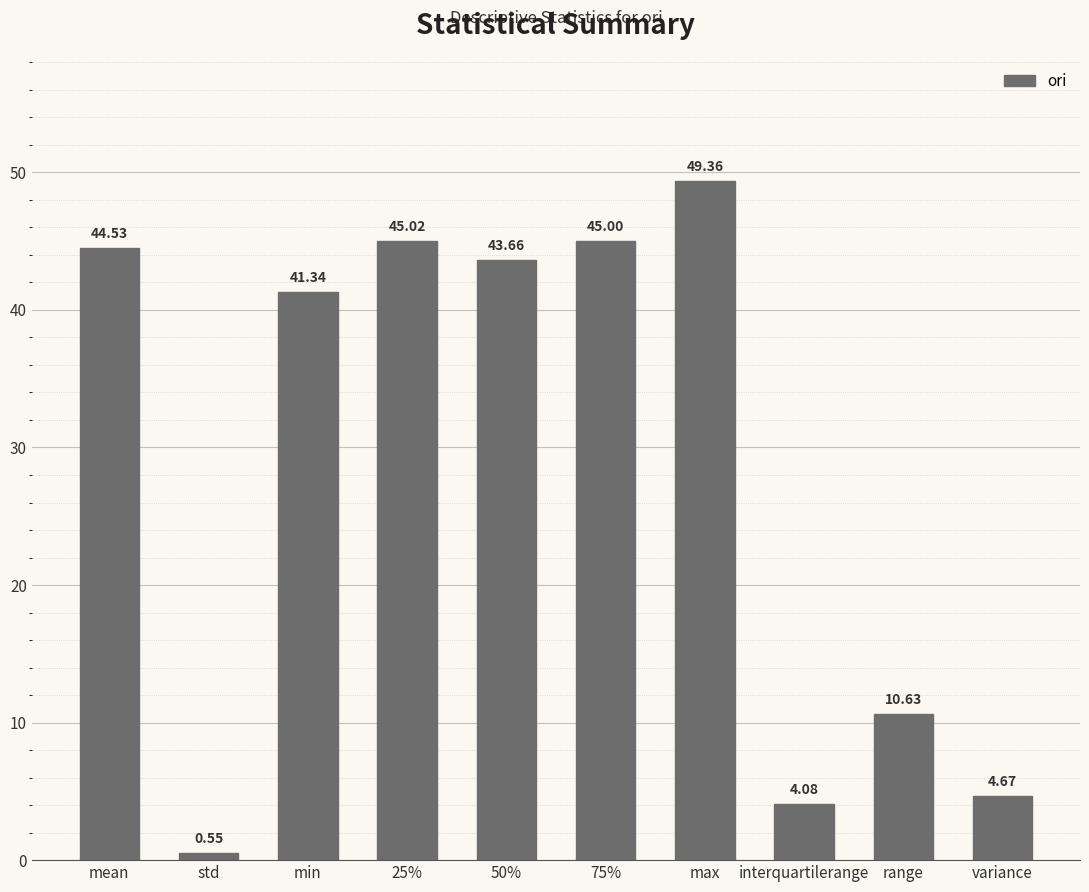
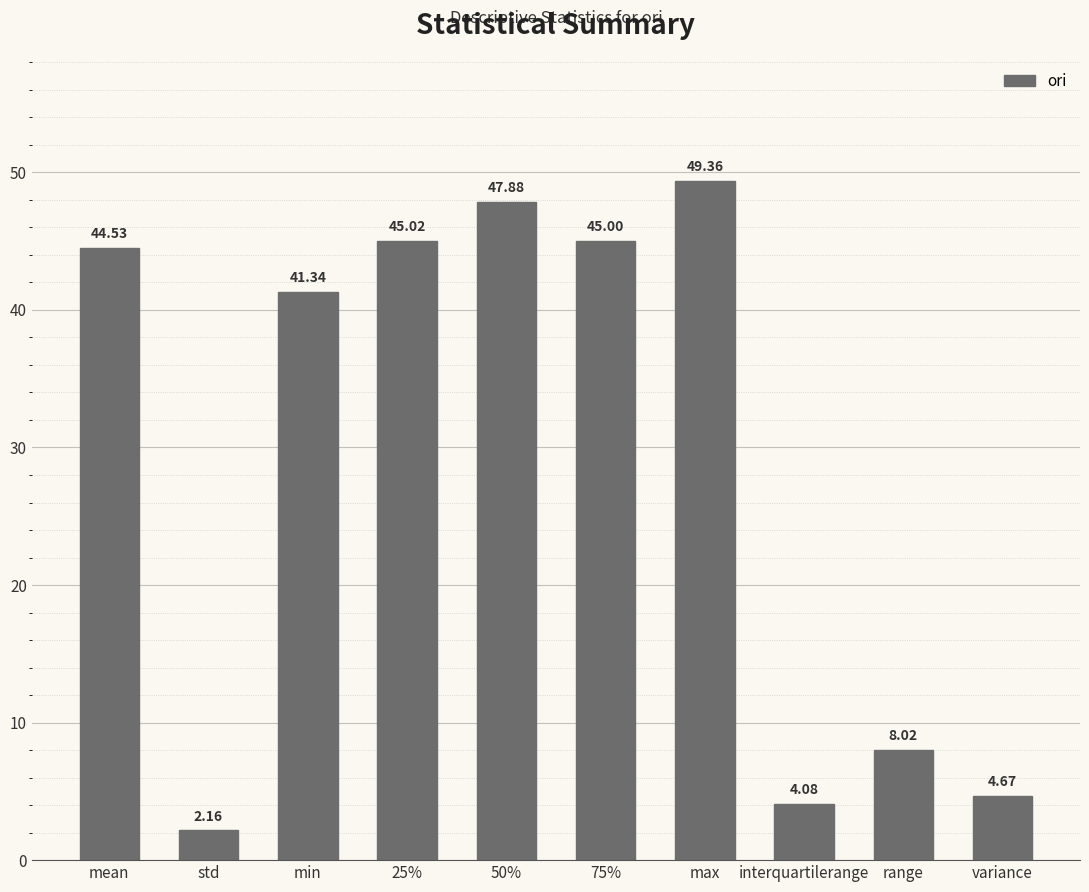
std: 0.55 -> 2.16
50%: 43.66 -> 47.88
range: 10.63 -> 8.02
